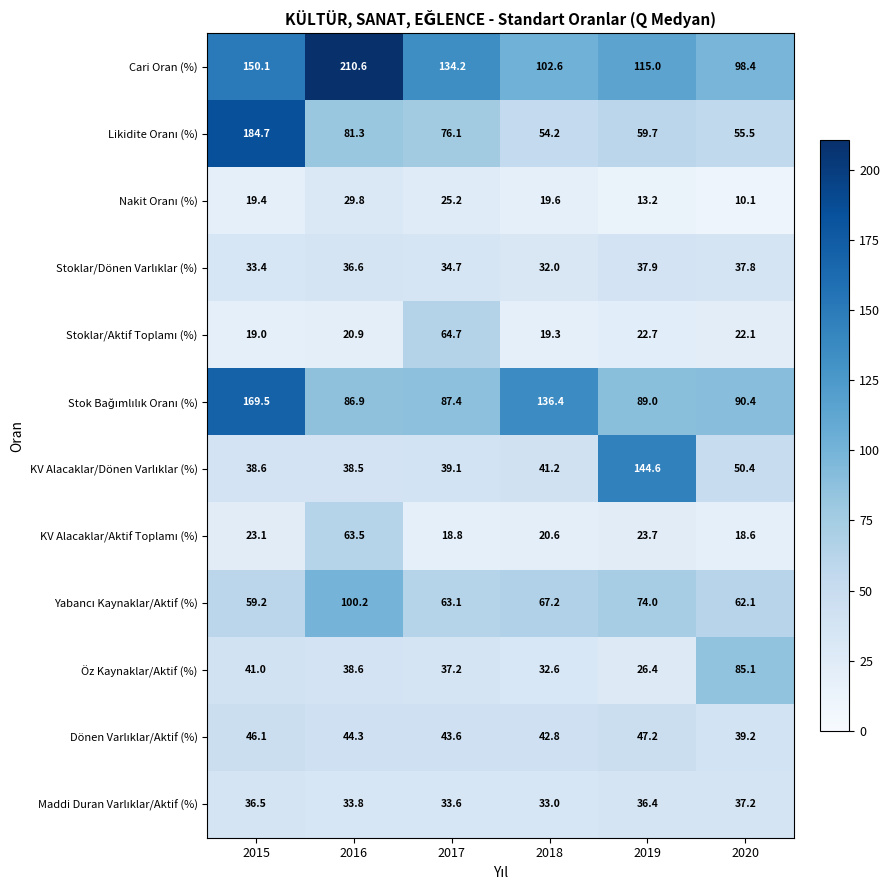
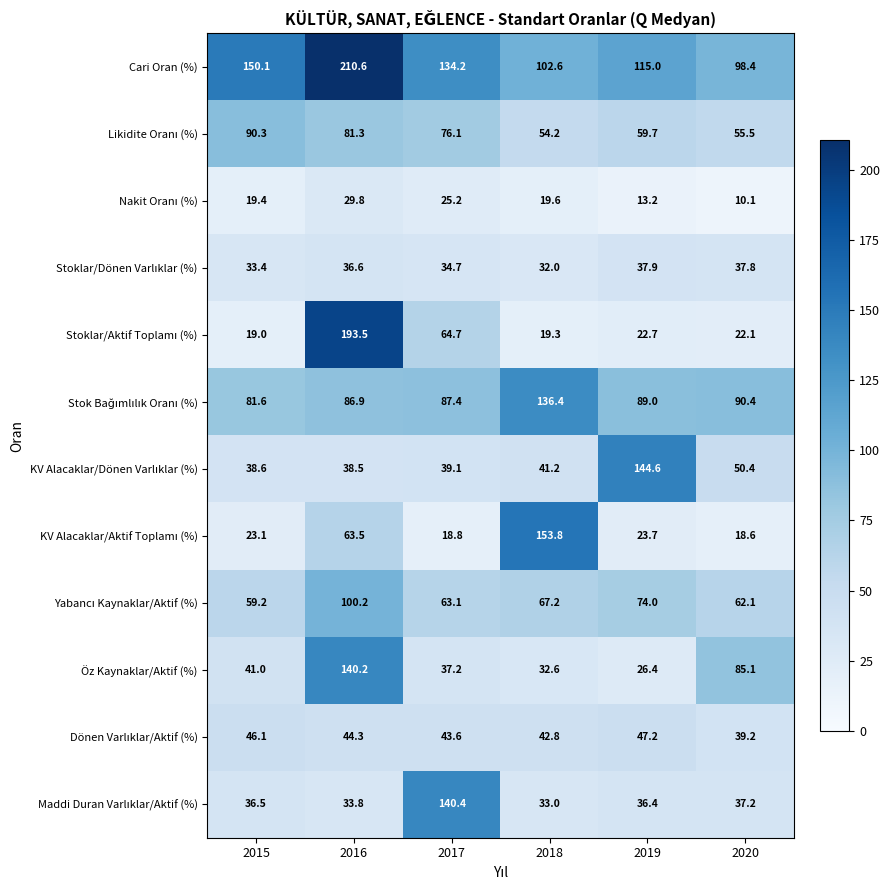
Likidite Oranı (%), 2015: 184.7 -> 90.3
Stoklar/Aktif Toplamı (%), 2016: 20.9 -> 193.5
Stok Bağımlılık Oranı (%), 2015: 169.5 -> 81.6
KV Alacaklar/Aktif Toplamı (%), 2018: 20.6 -> 153.8
Öz Kaynaklar/Aktif (%), 2016: 38.6 -> 140.2
Maddi Duran Varlıklar/Aktif (%), 2017: 33.6 -> 140.4
